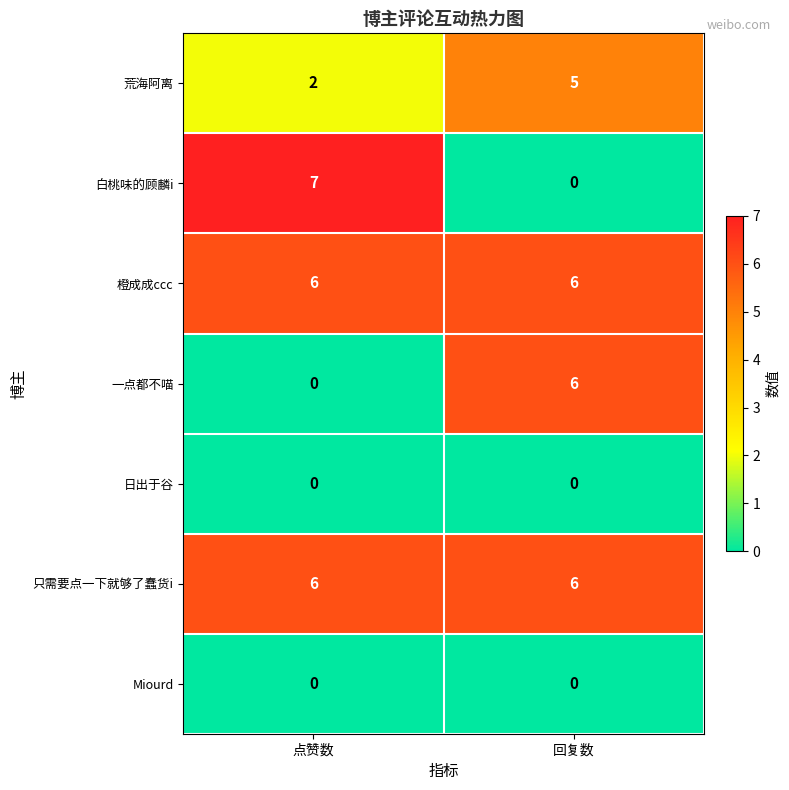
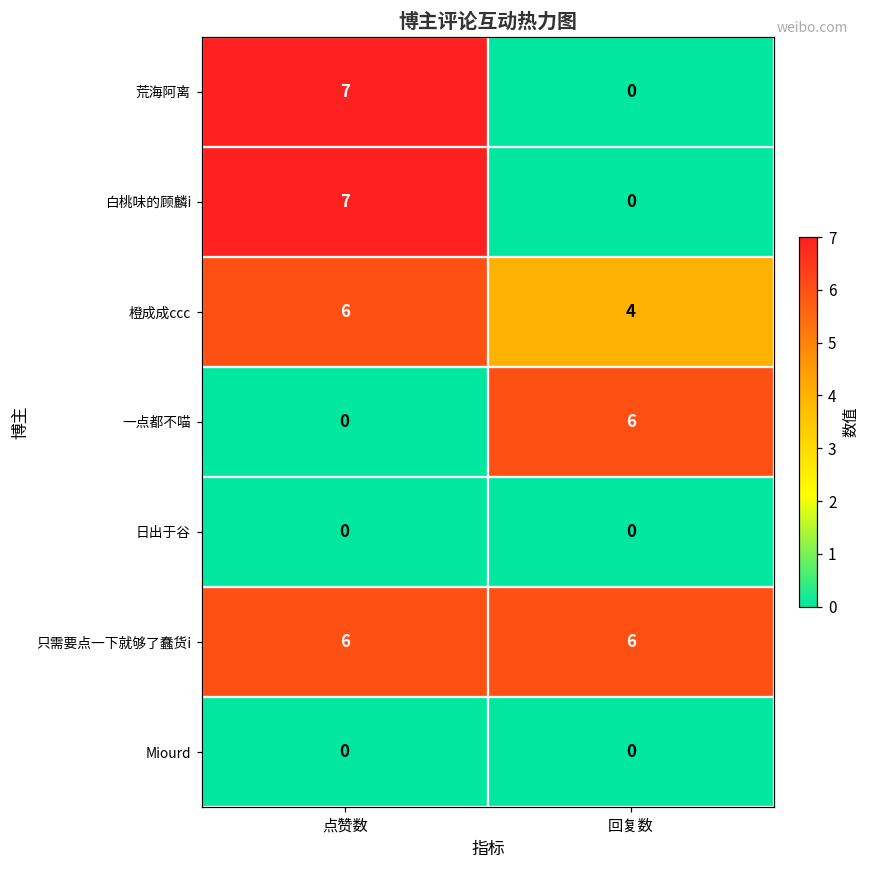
荒海阿离, 点赞数: 2 -> 7
荒海阿离, 回复数: 5 -> 0
橙成成ccc, 回复数: 6 -> 4
